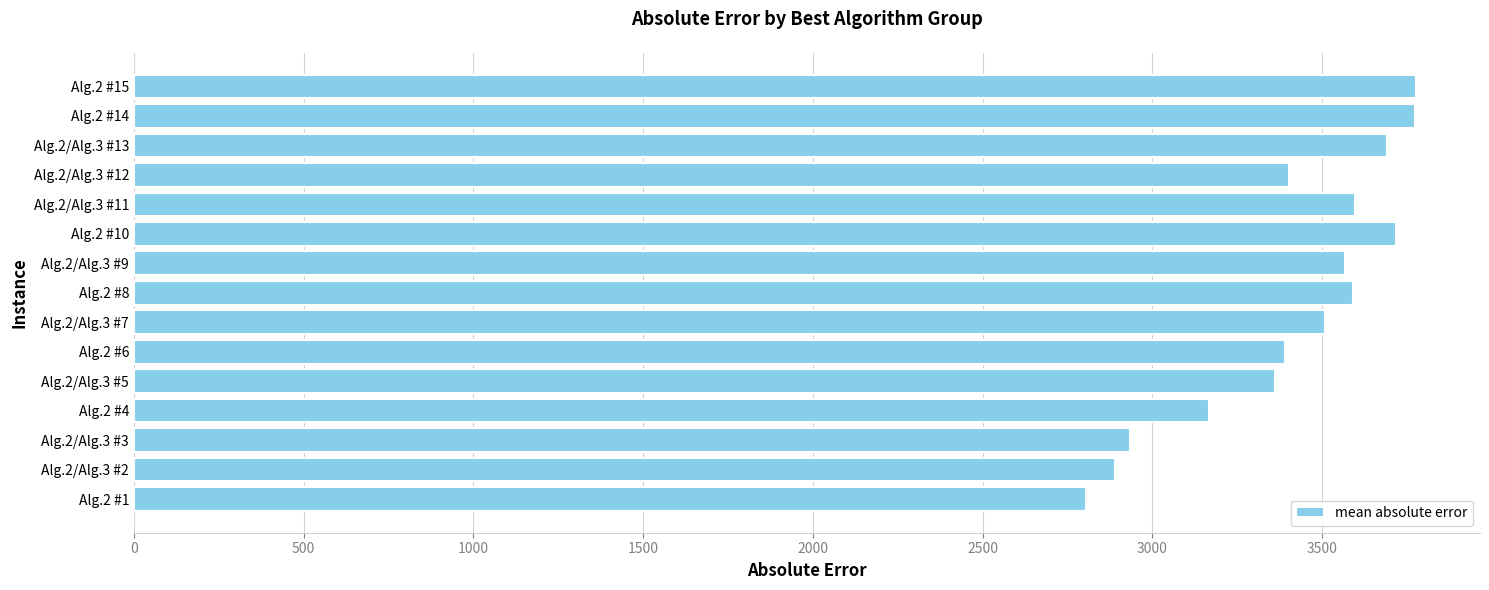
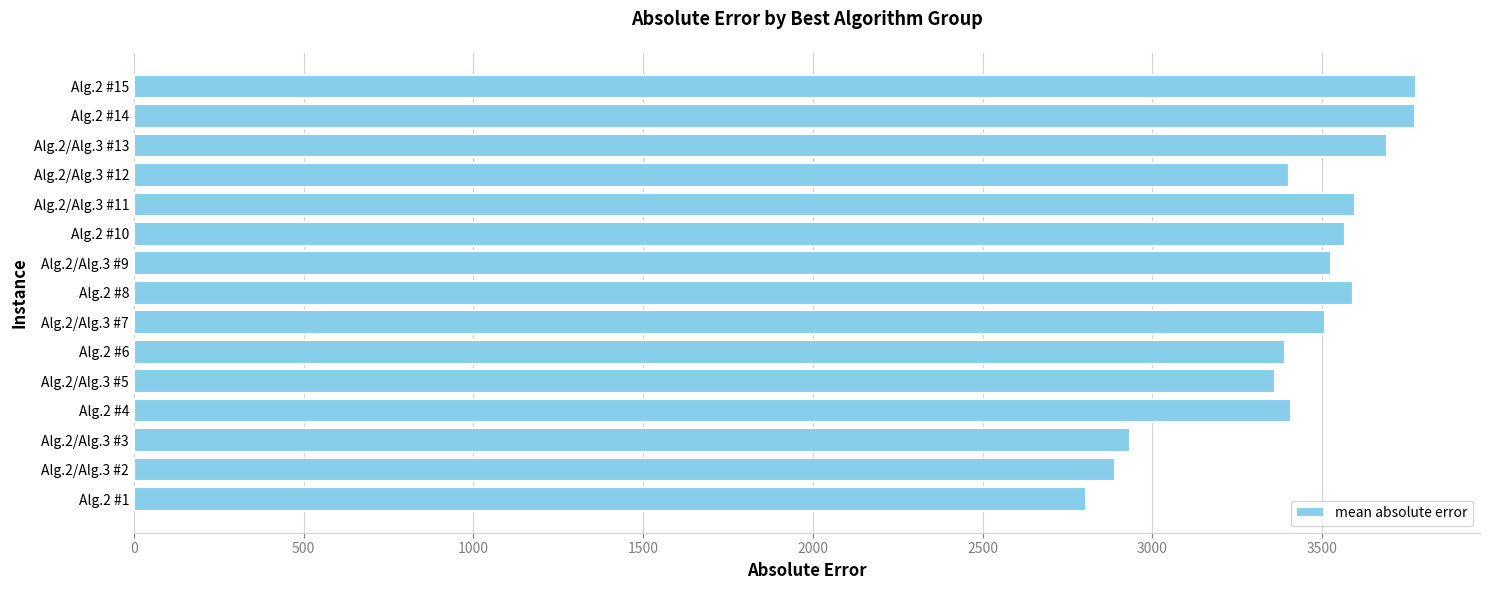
Alg.2 #10: 3720 -> 3570
Alg.2/Alg.3 #9: 3570 -> 3520
Alg.2 #4: 3170 -> 3410
